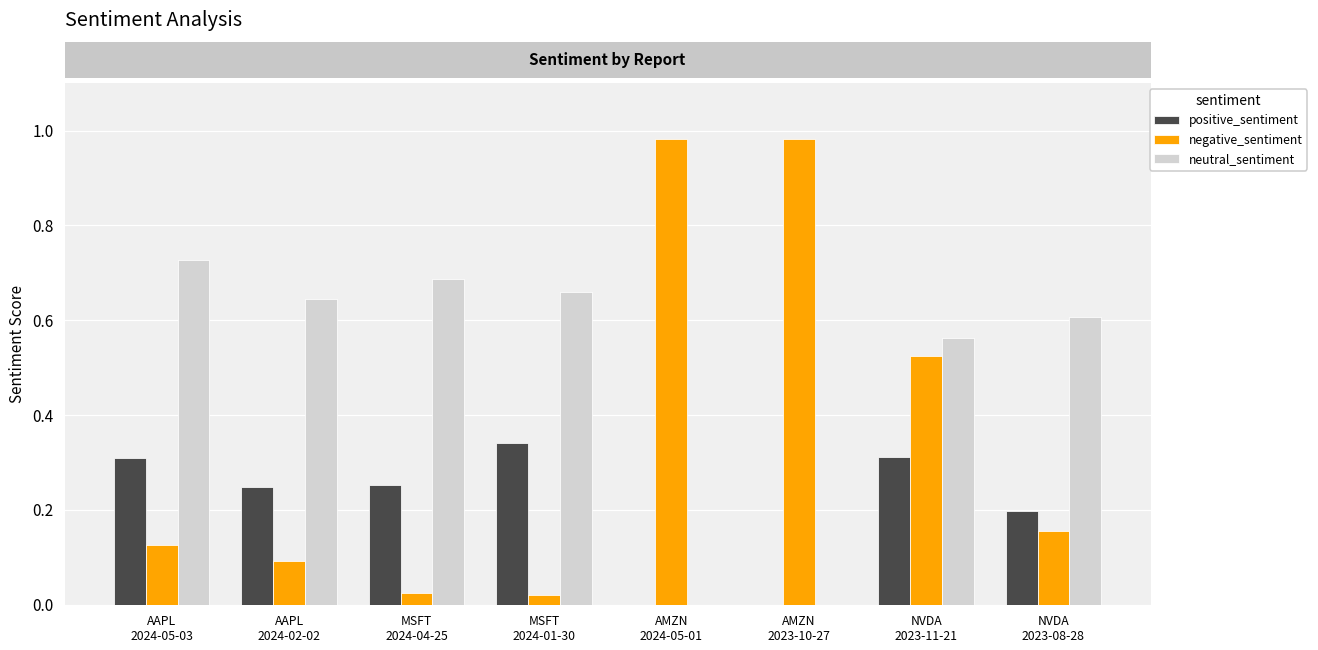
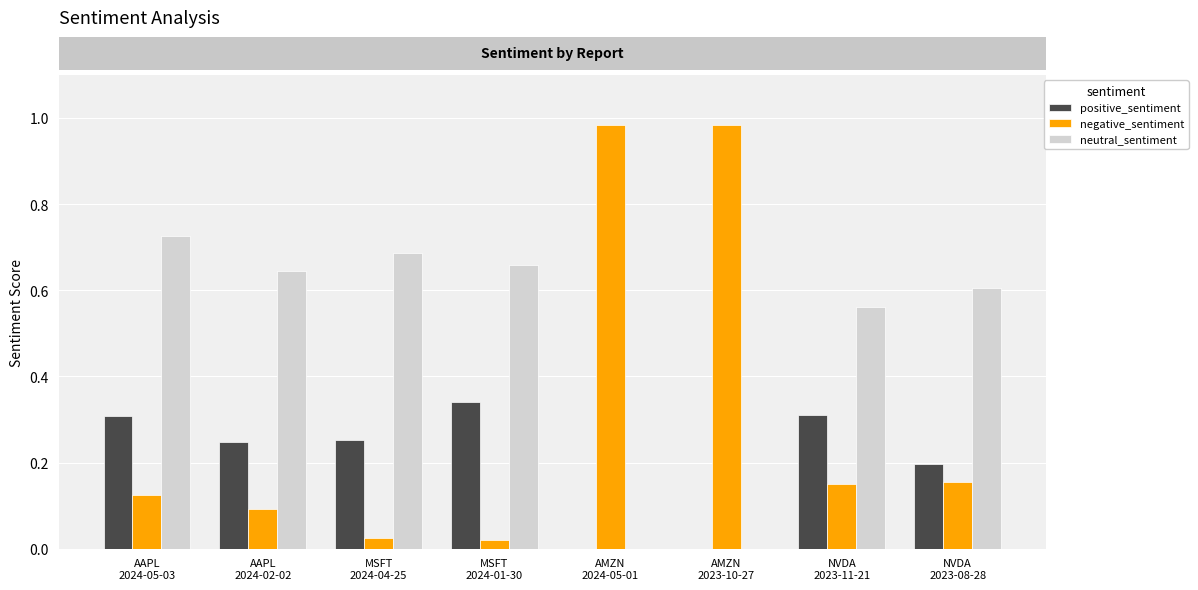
negative_sentiment, NVDA 2023-11-21: 0.52 -> 0.15
